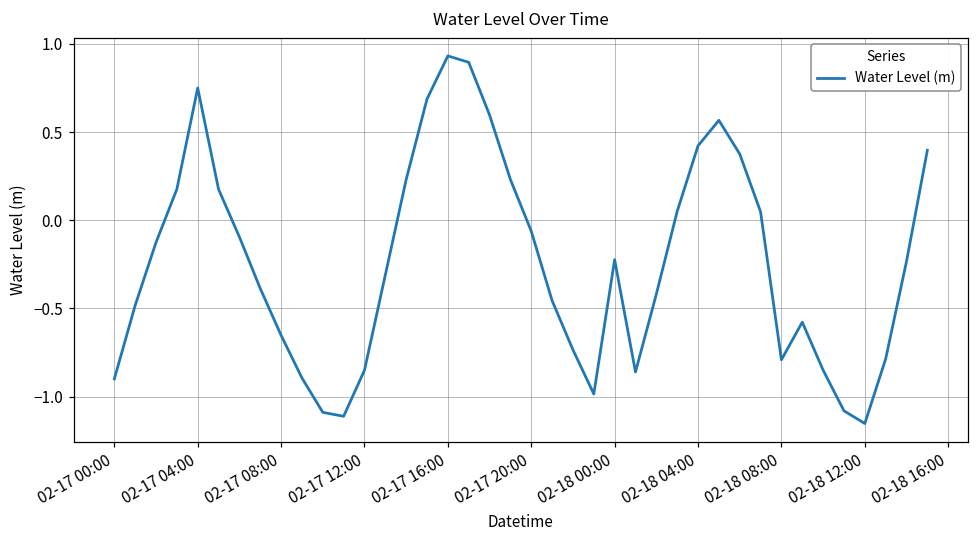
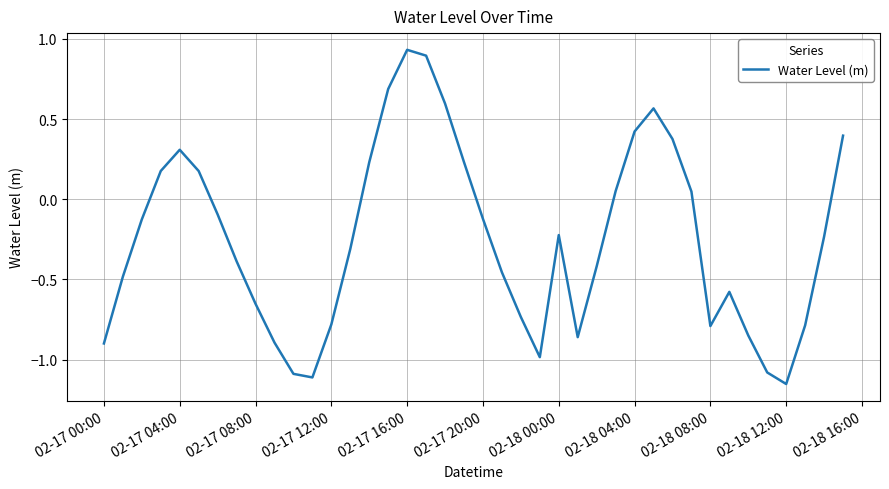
02-17 04:00: 0.75 -> 0.31
02-17 12:00: -0.85 -> -0.78
02-17 20:00: -0.06 -> -0.12
